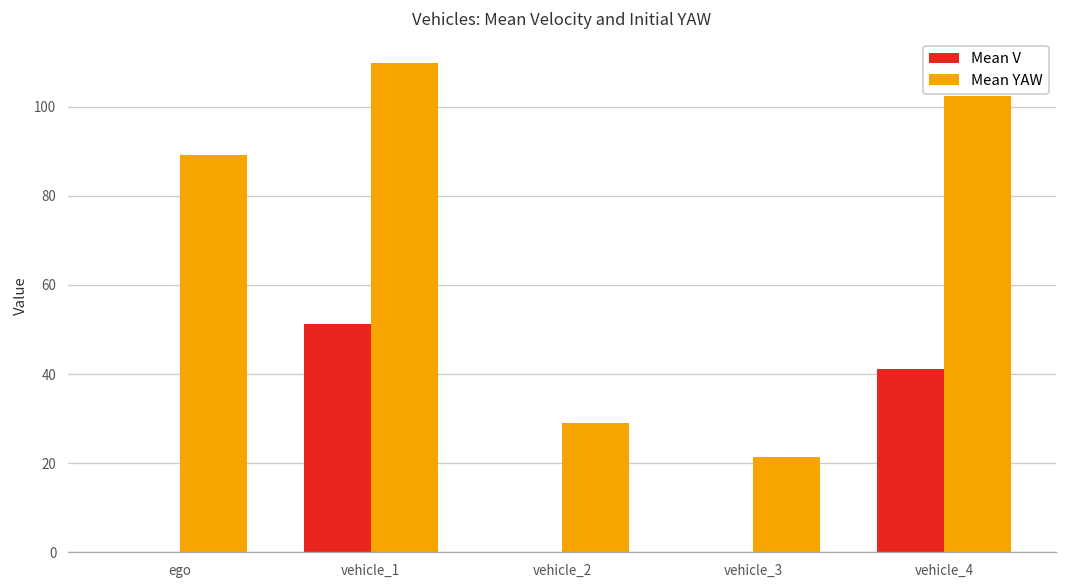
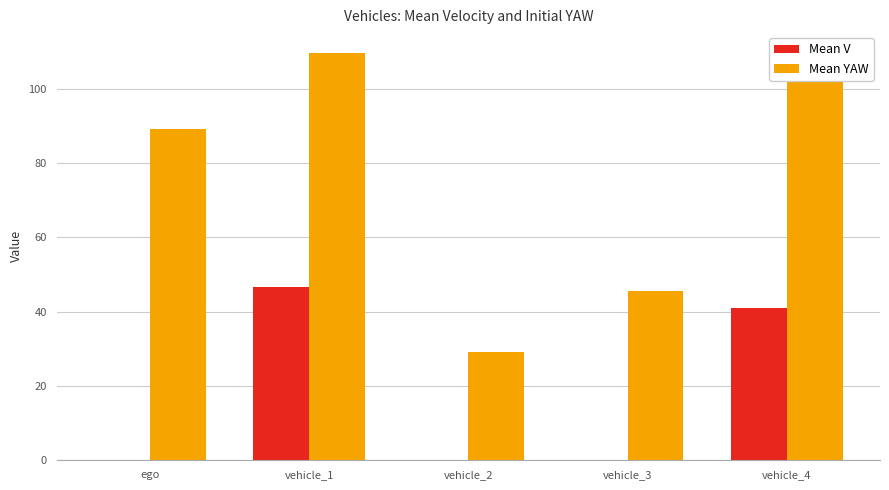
Mean V, vehicle_1: 51 -> 47
Mean YAW, vehicle_3: 21 -> 46
